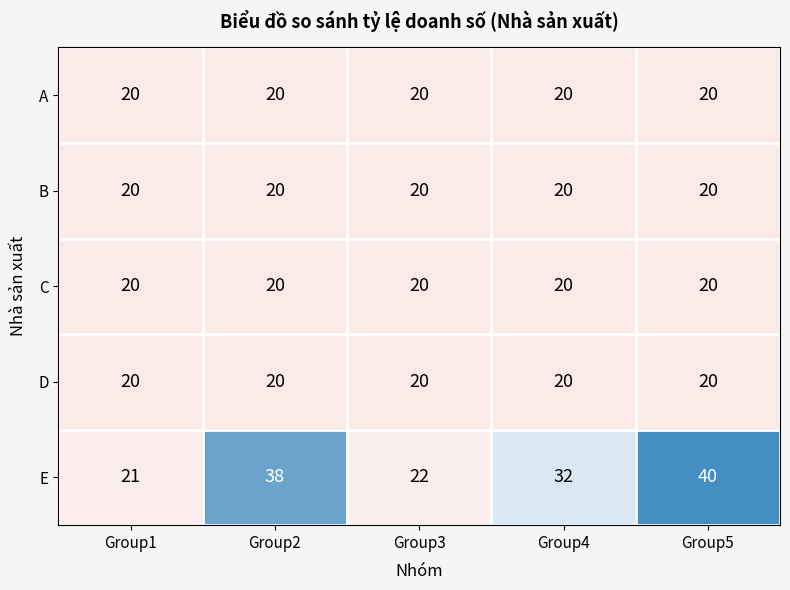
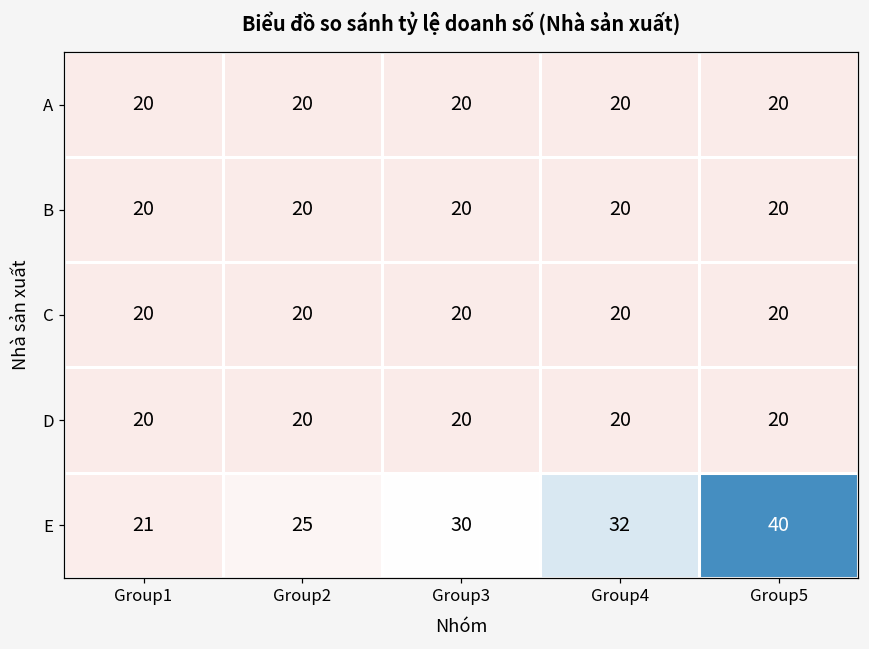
E, Group2: 38 -> 25
E, Group3: 22 -> 30
